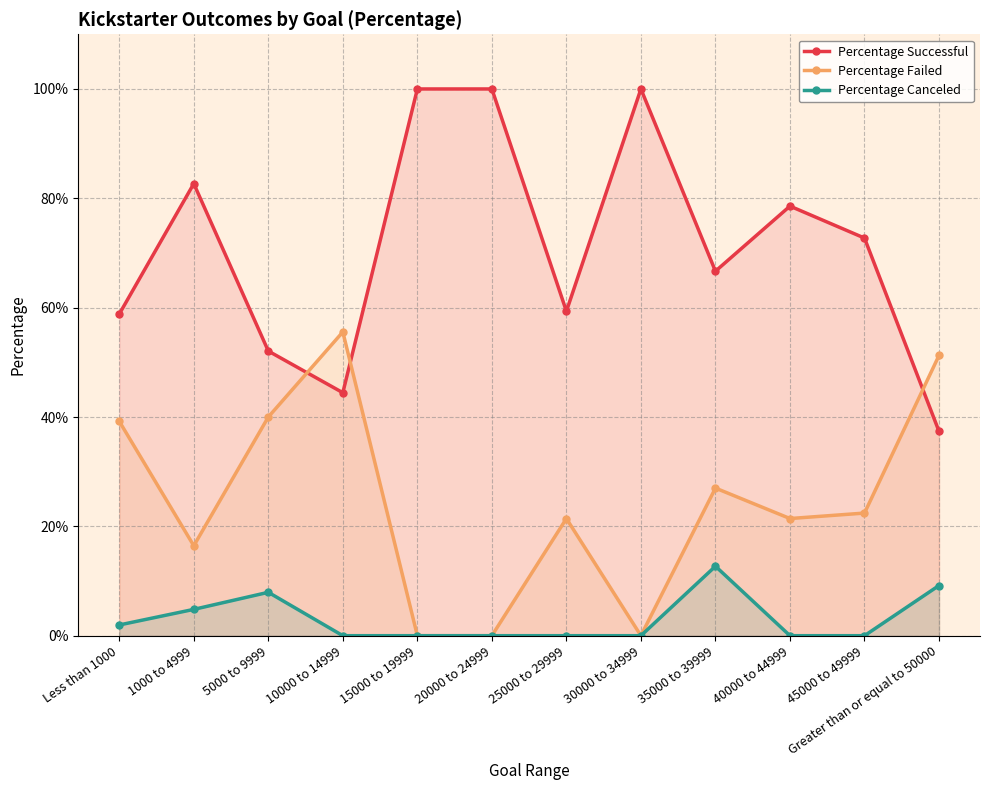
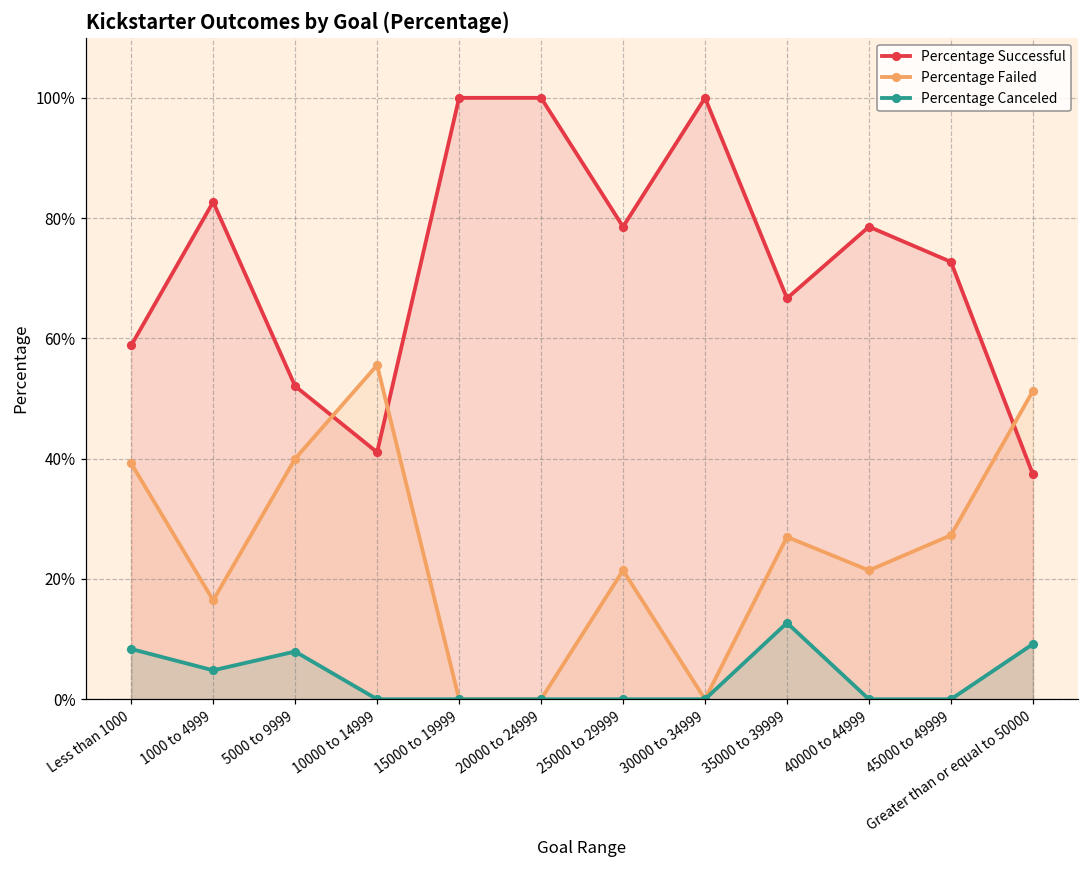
Percentage Canceled, Less than 1000: 2% -> 8%
Percentage Successful, 10000 to 14999: 44% -> 41%
Percentage Successful, 25000 to 29999: 59% -> 79%
Percentage Failed, 45000 to 49999: 22% -> 27%
